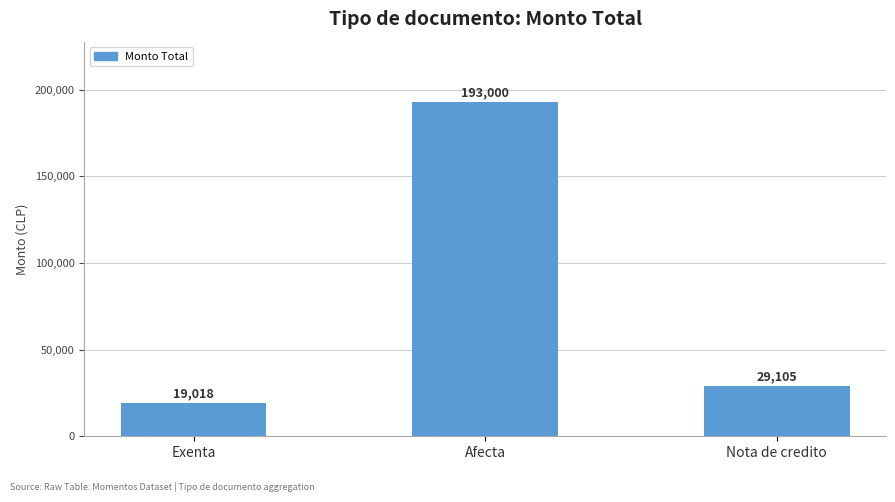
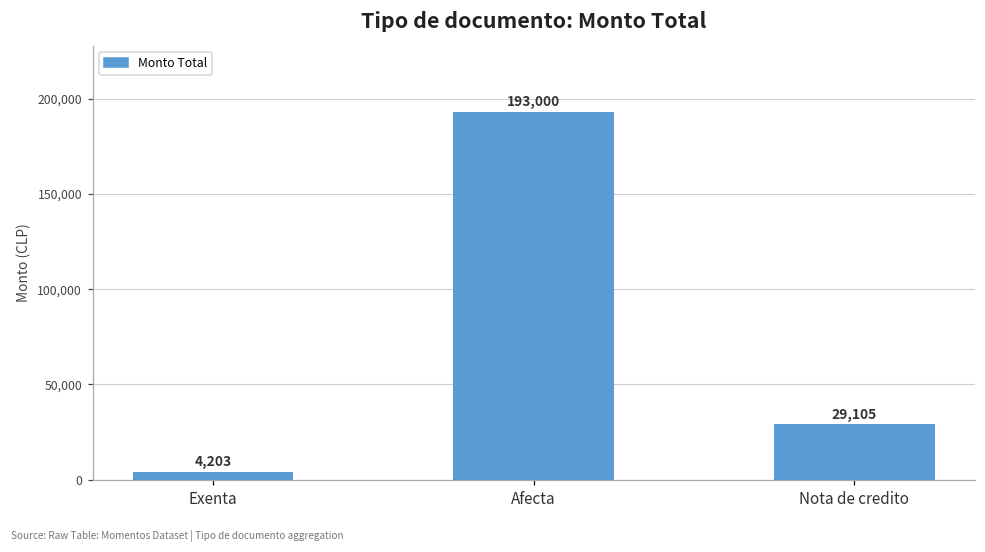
Exenta: 19,018 -> 4,203
